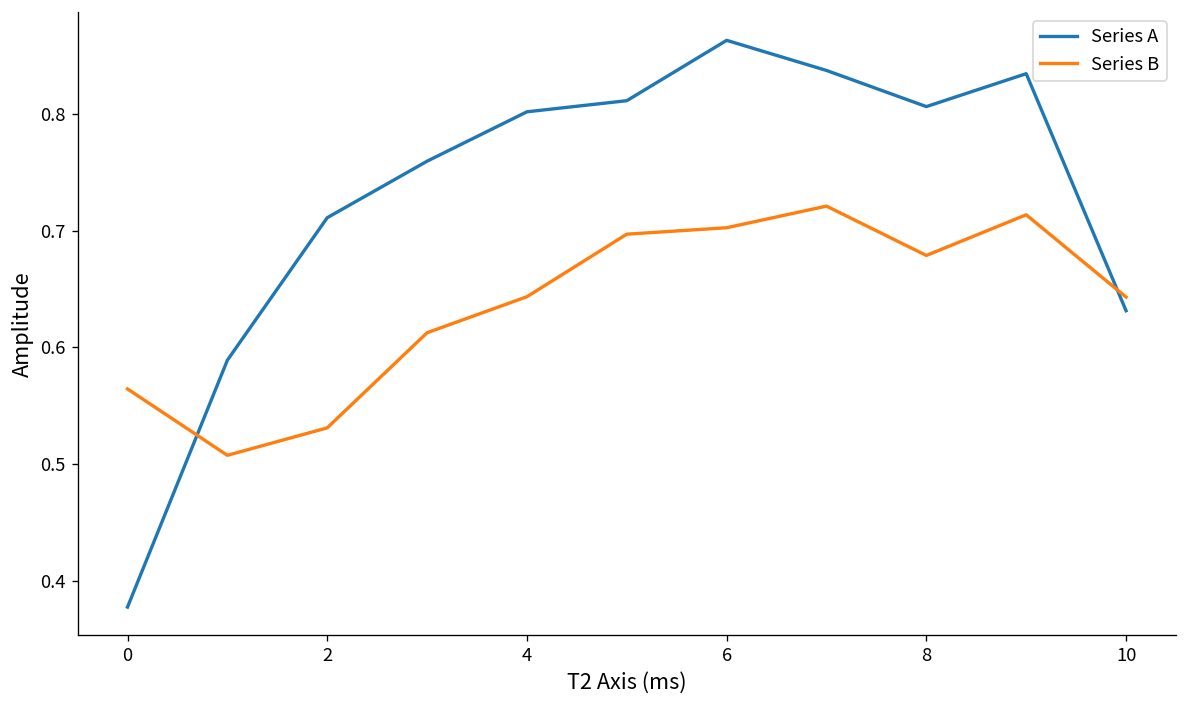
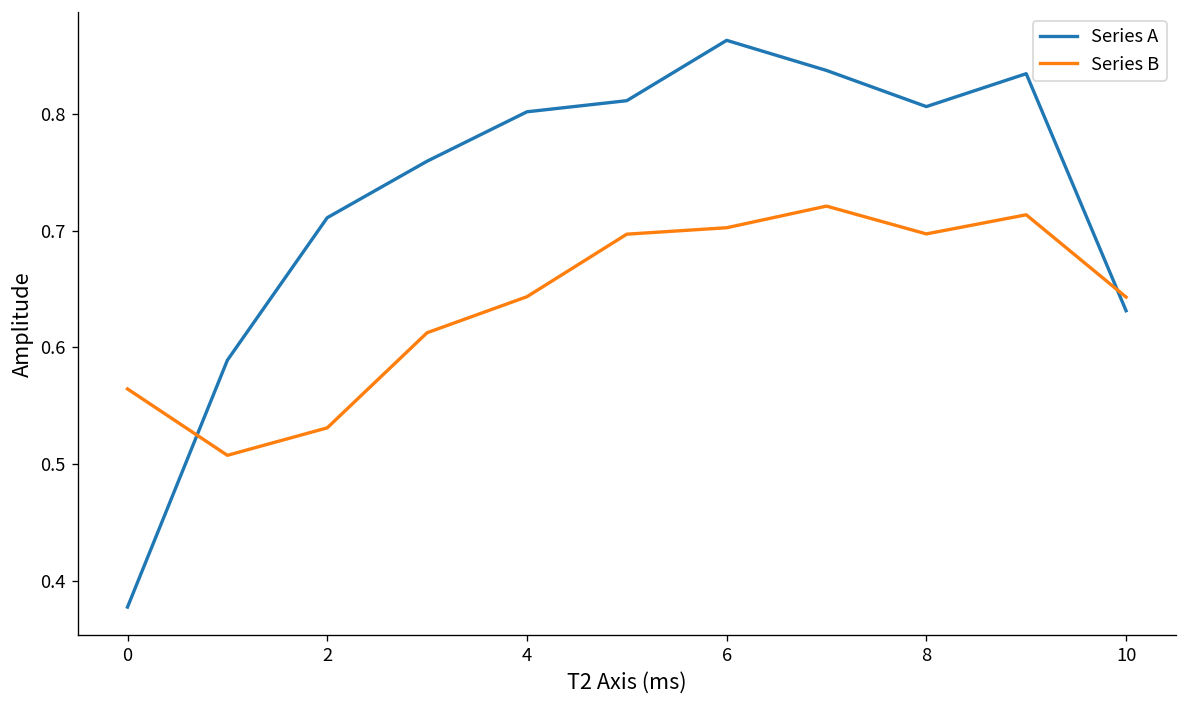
Series B, 8: 0.68 -> 0.70
